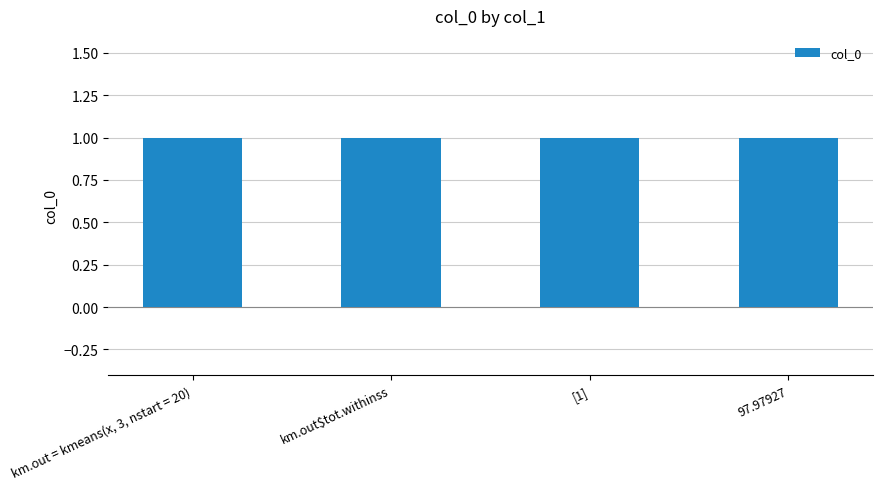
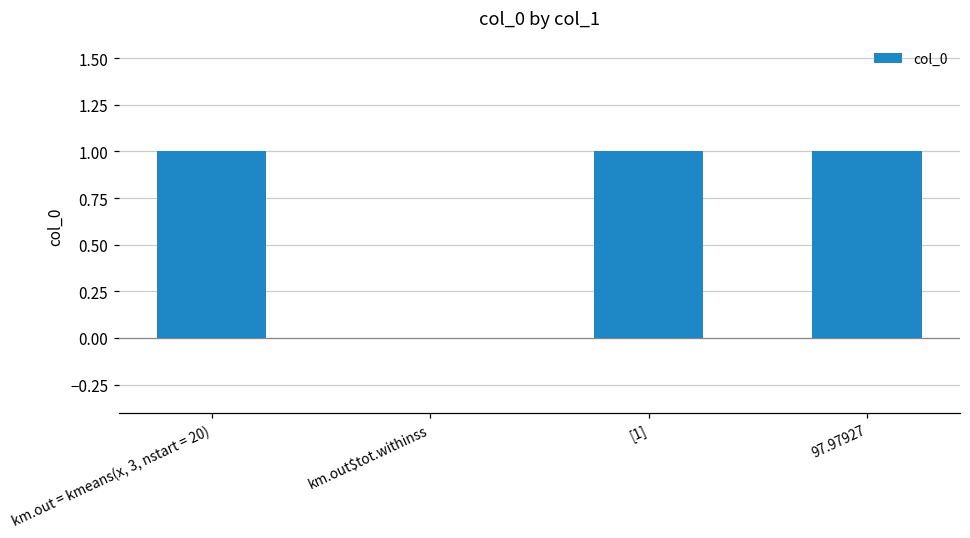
km.out$tot.withinss: 1 -> 0
